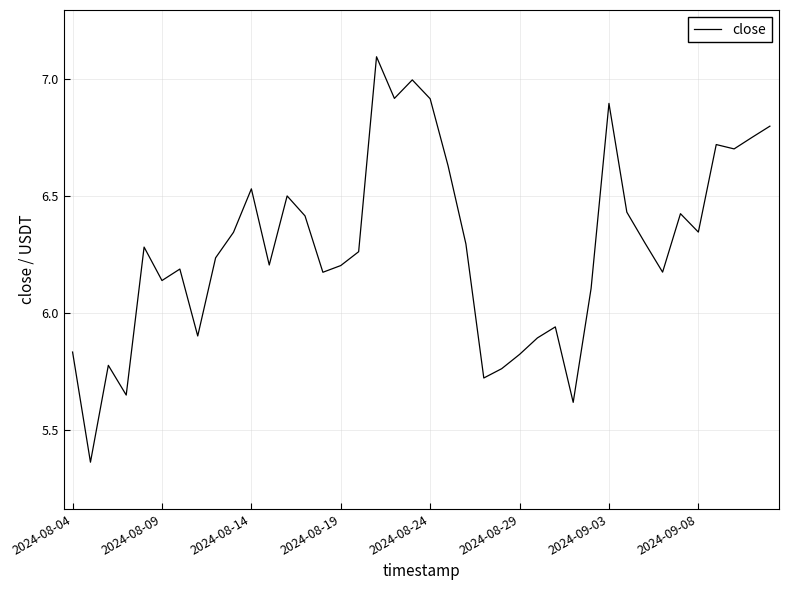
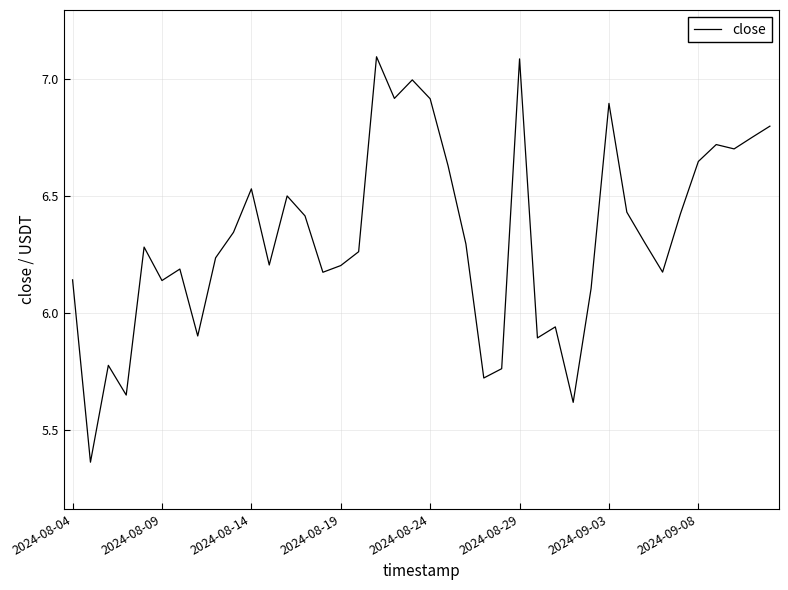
2024-08-04: 5.83 -> 6.14
2024-08-29: 5.82 -> 7.09
2024-09-08: 6.35 -> 6.65
